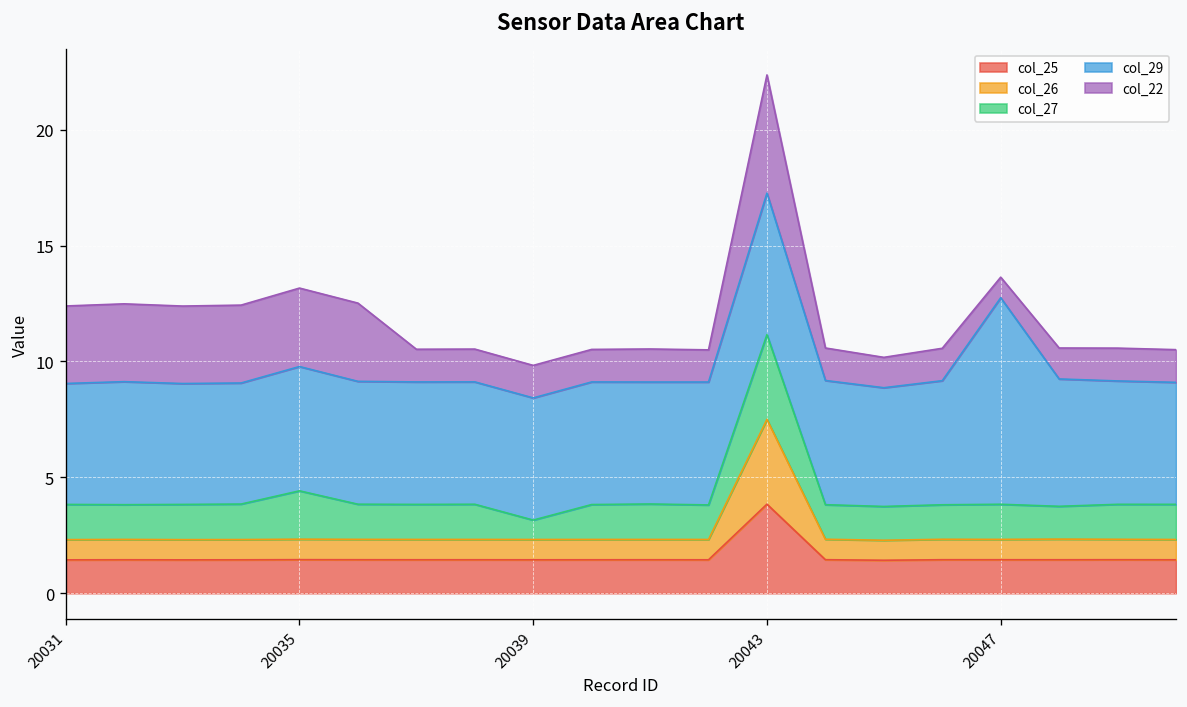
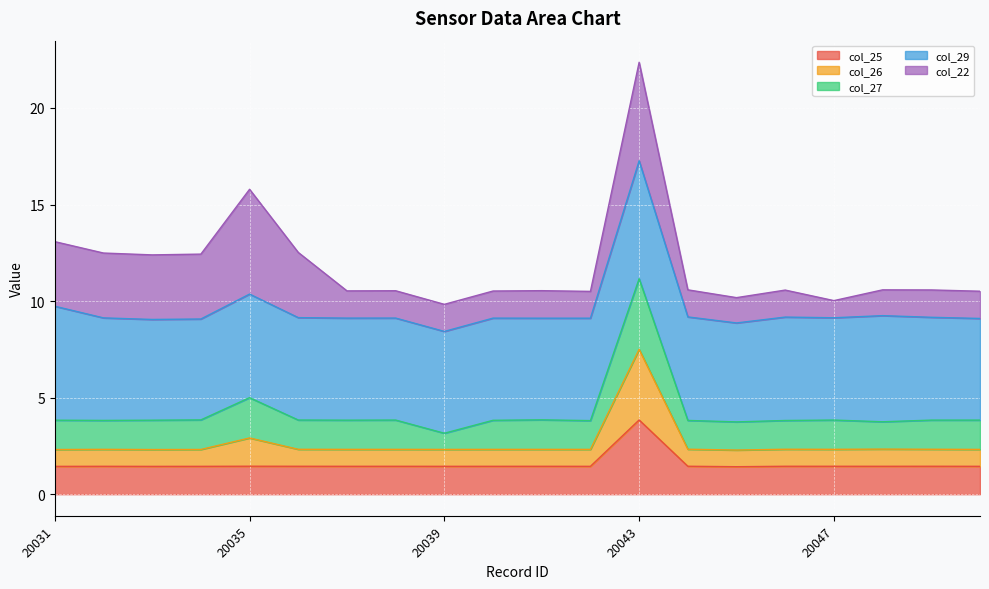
col_29, 20031: 5.2 -> 5.9
col_26, 20035: 0.9 -> 1.5
col_22, 20035: 3.4 -> 5.4
col_29, 20047: 8.9 -> 5.3
